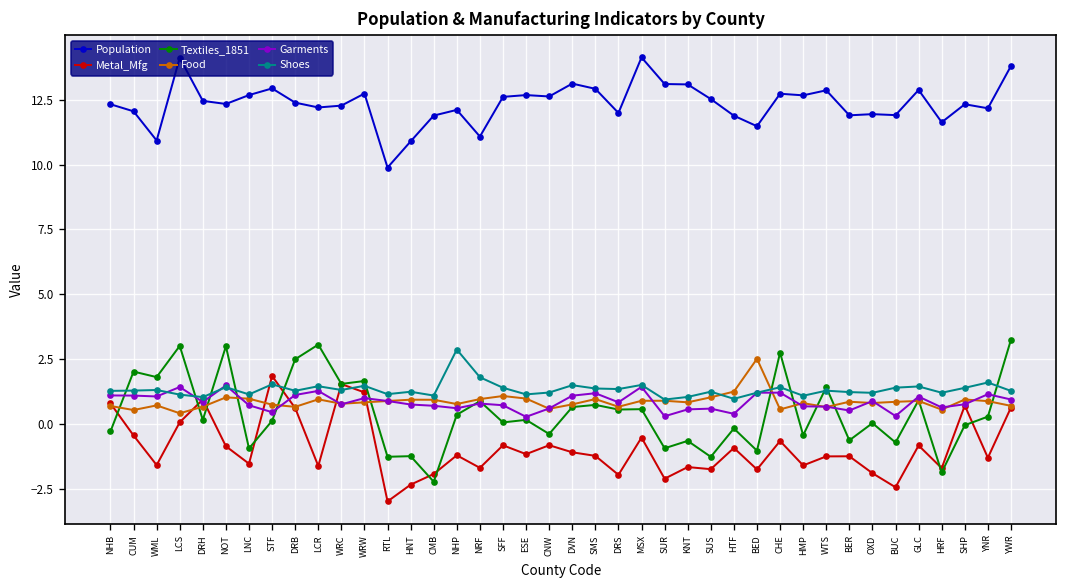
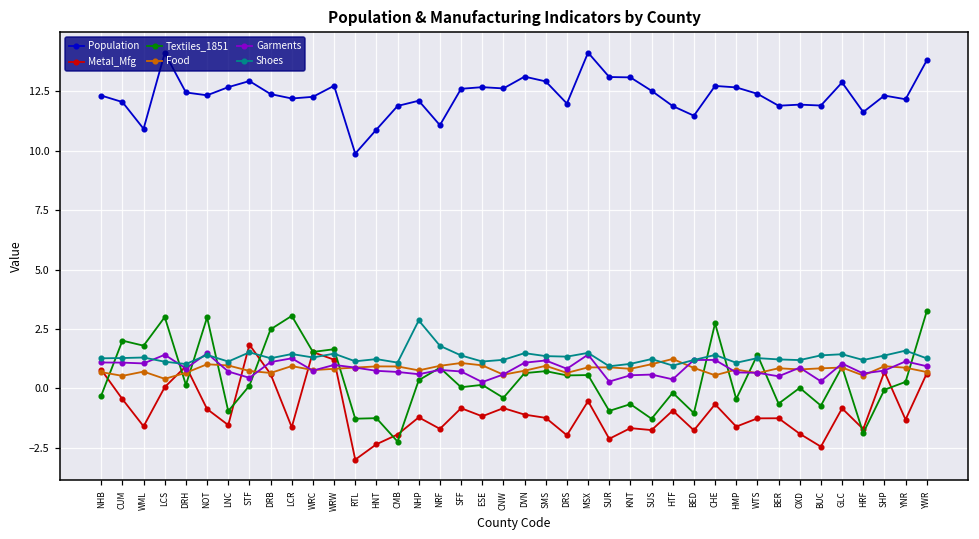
Food, BED: 2.5 -> 0.9
Population, WTS: 12.9 -> 12.4
